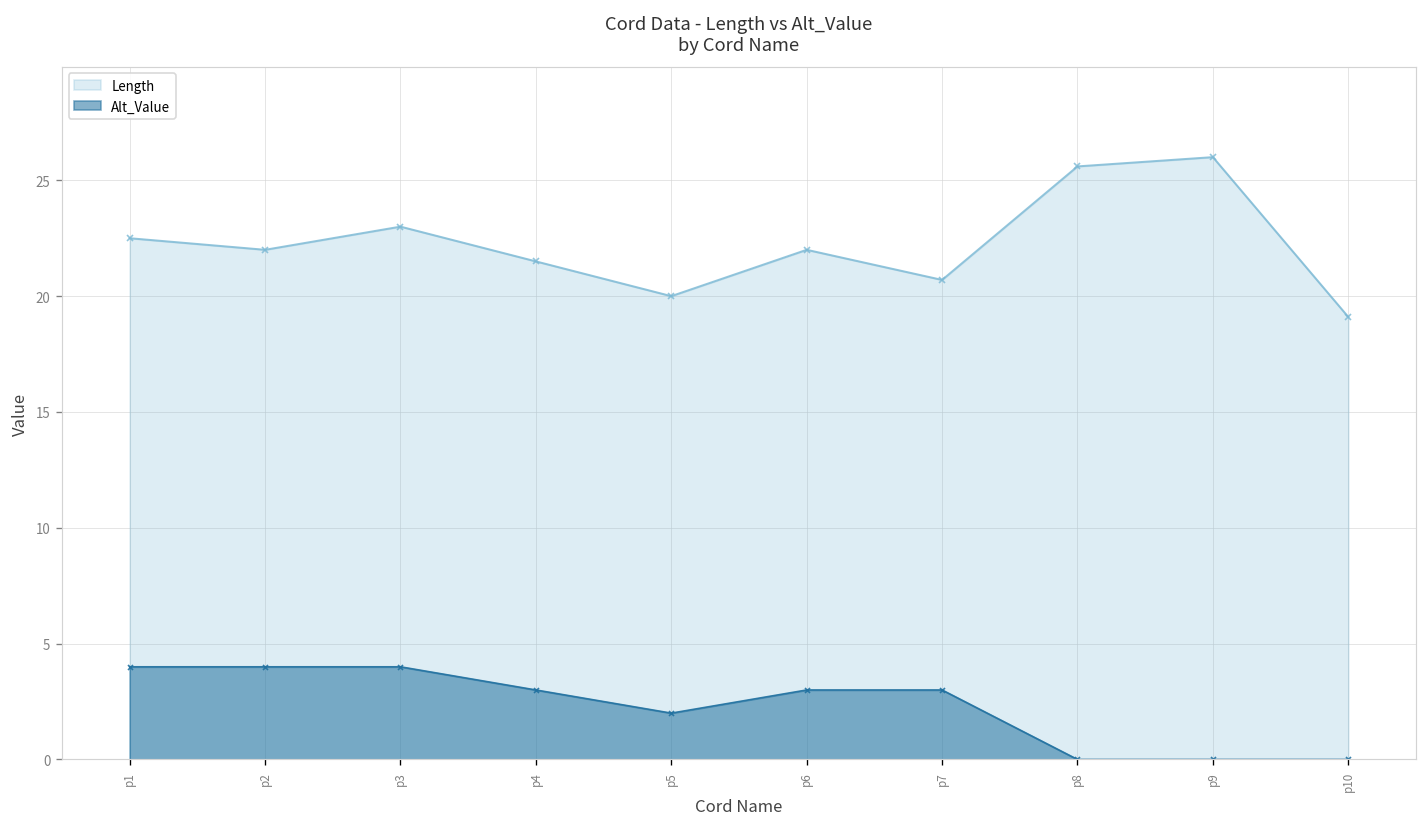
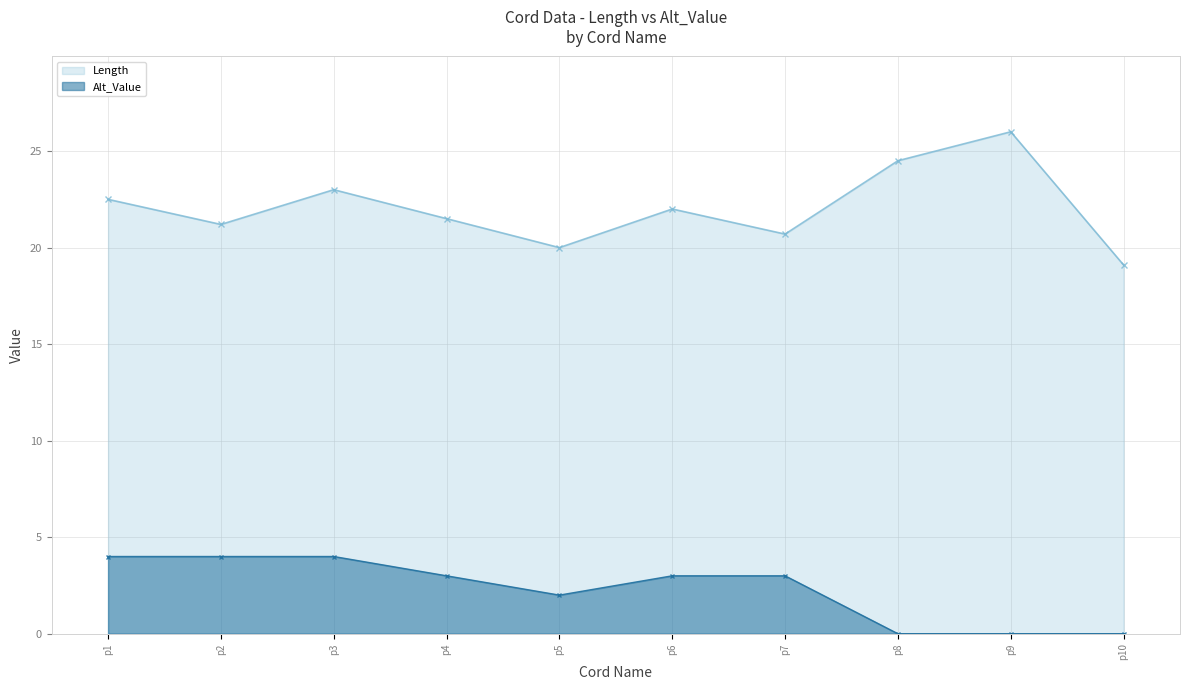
Length, p2: 22.0 -> 21.2
Length, p8: 25.6 -> 24.5
